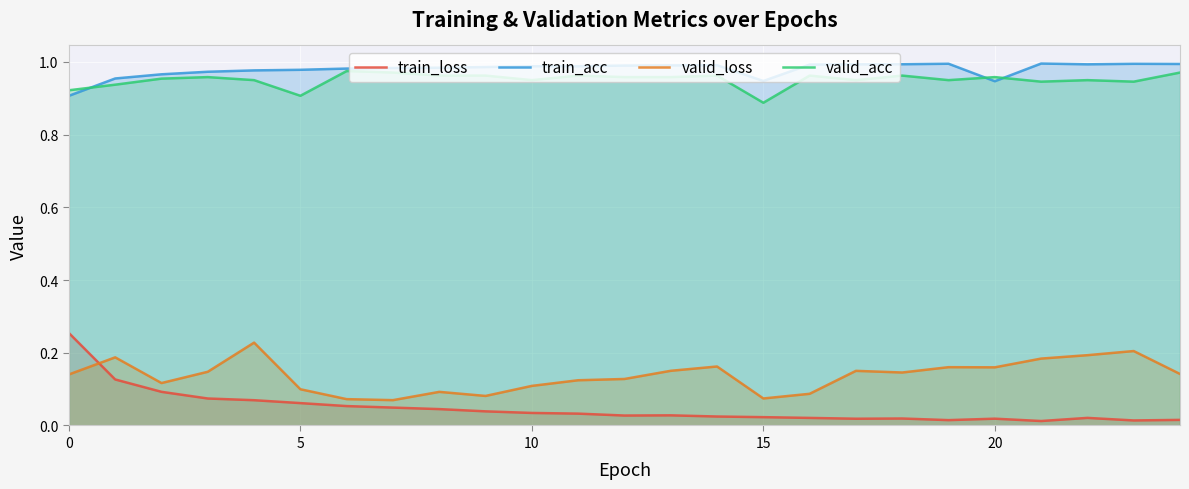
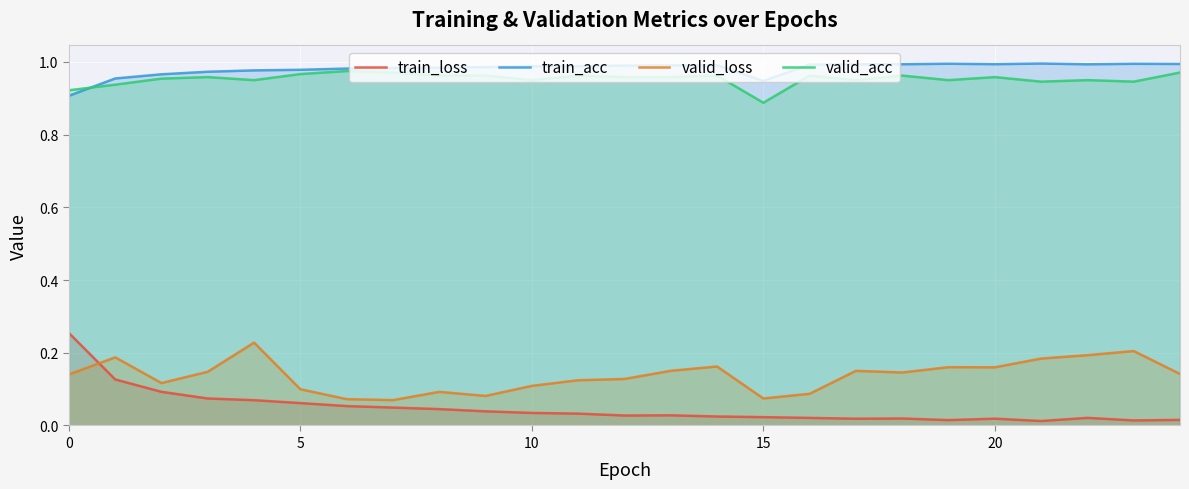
valid_acc, 5: 0.91 -> 0.97
train_acc, 20: 0.95 -> 0.99
